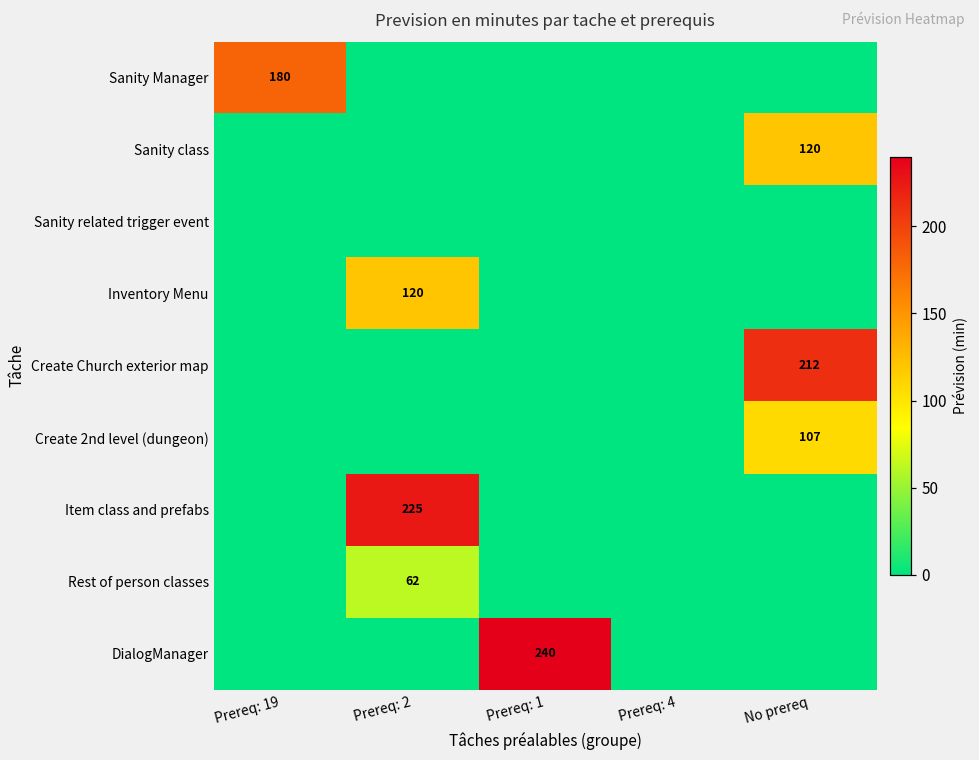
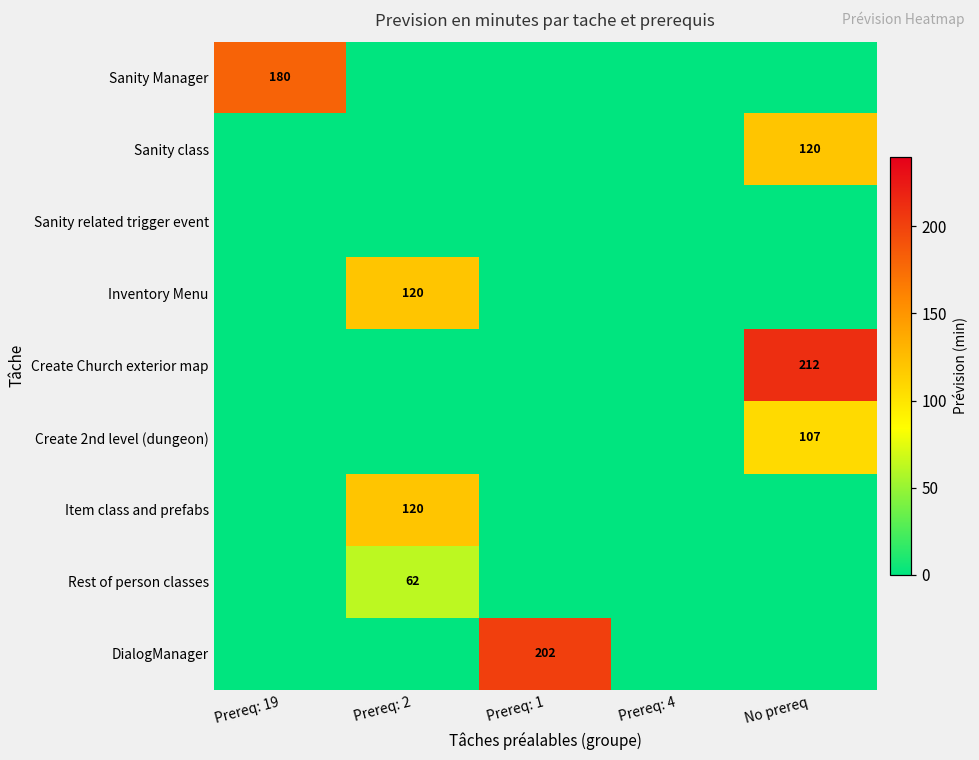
Item class and prefabs, Prereq: 2: 225 -> 120
DialogManager, Prereq: 1: 240 -> 202
